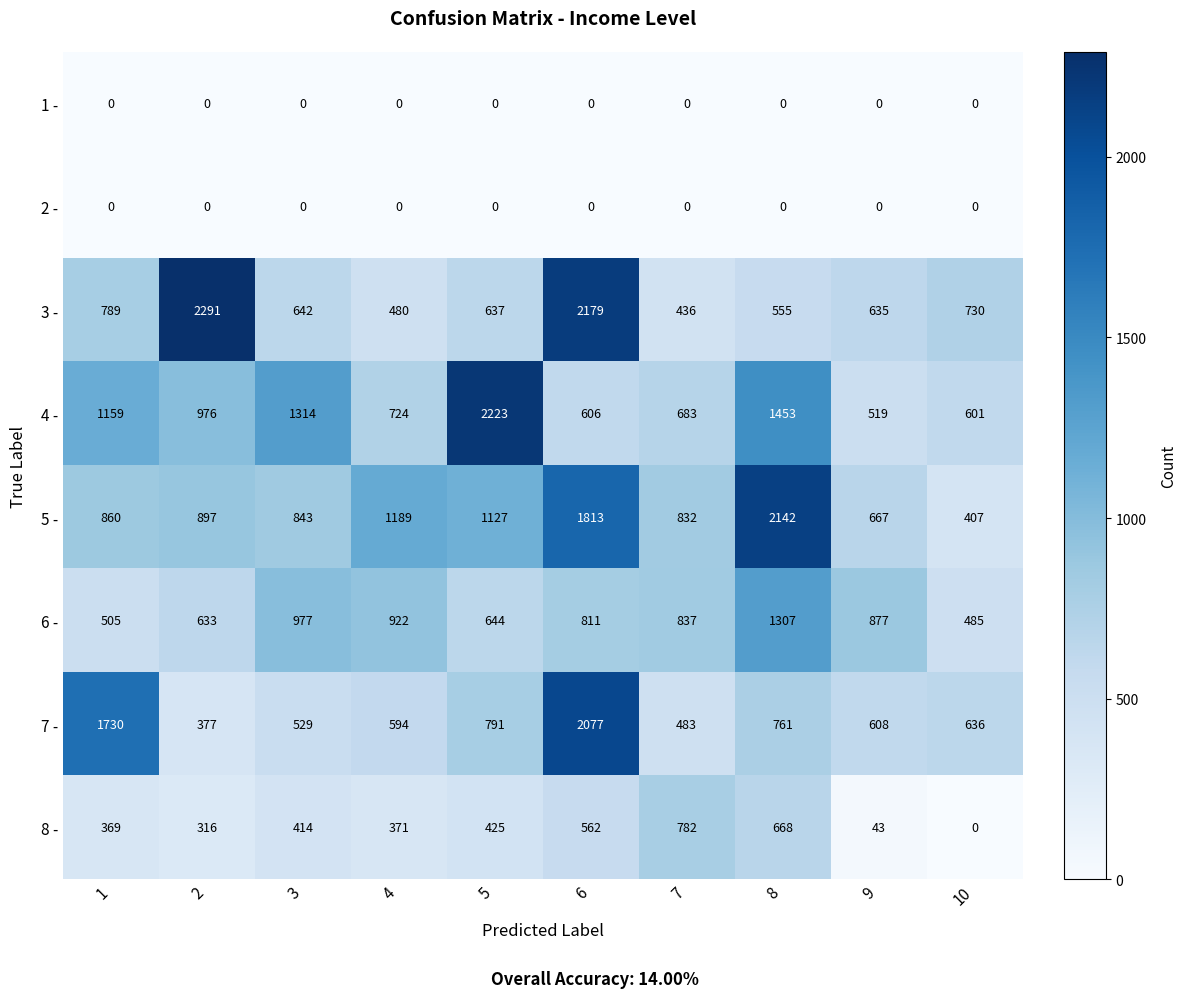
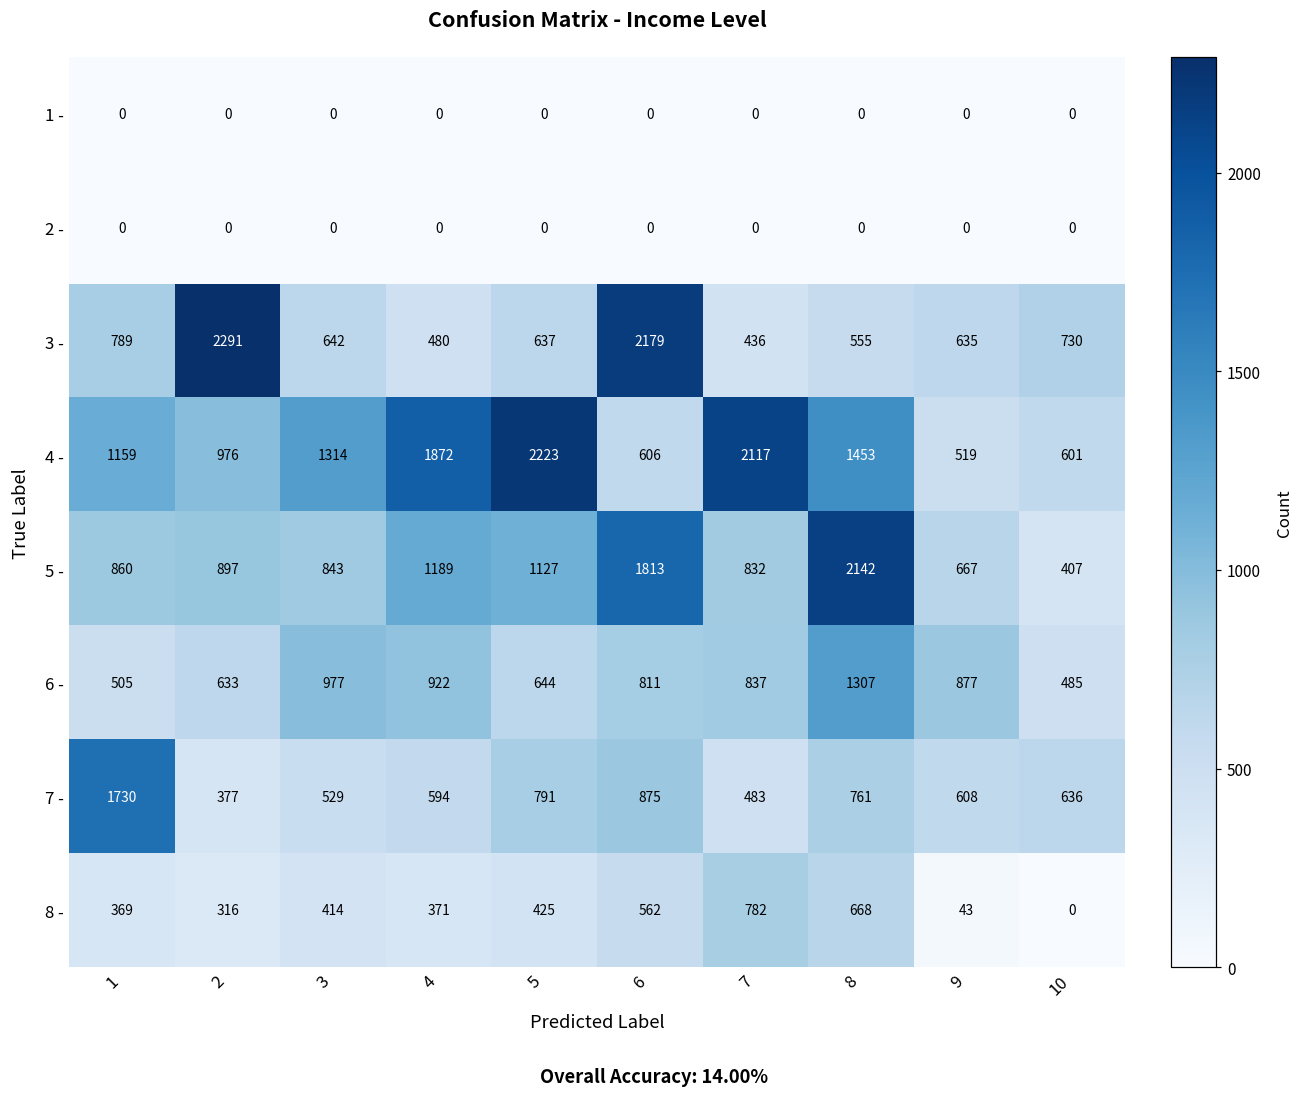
4 -, 4: 724 -> 1872
4 -, 7: 683 -> 2117
7 -, 6: 2077 -> 875
